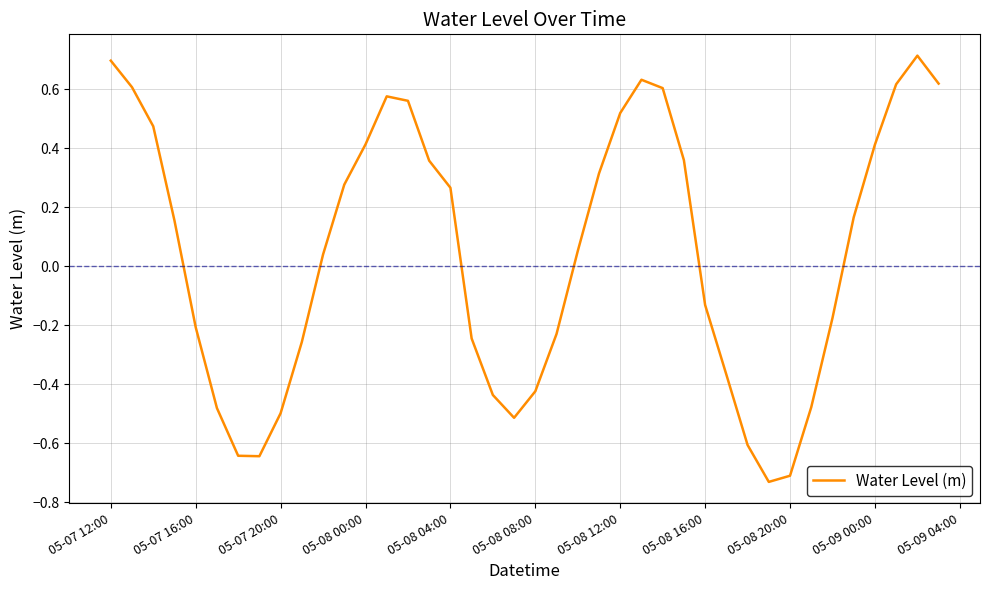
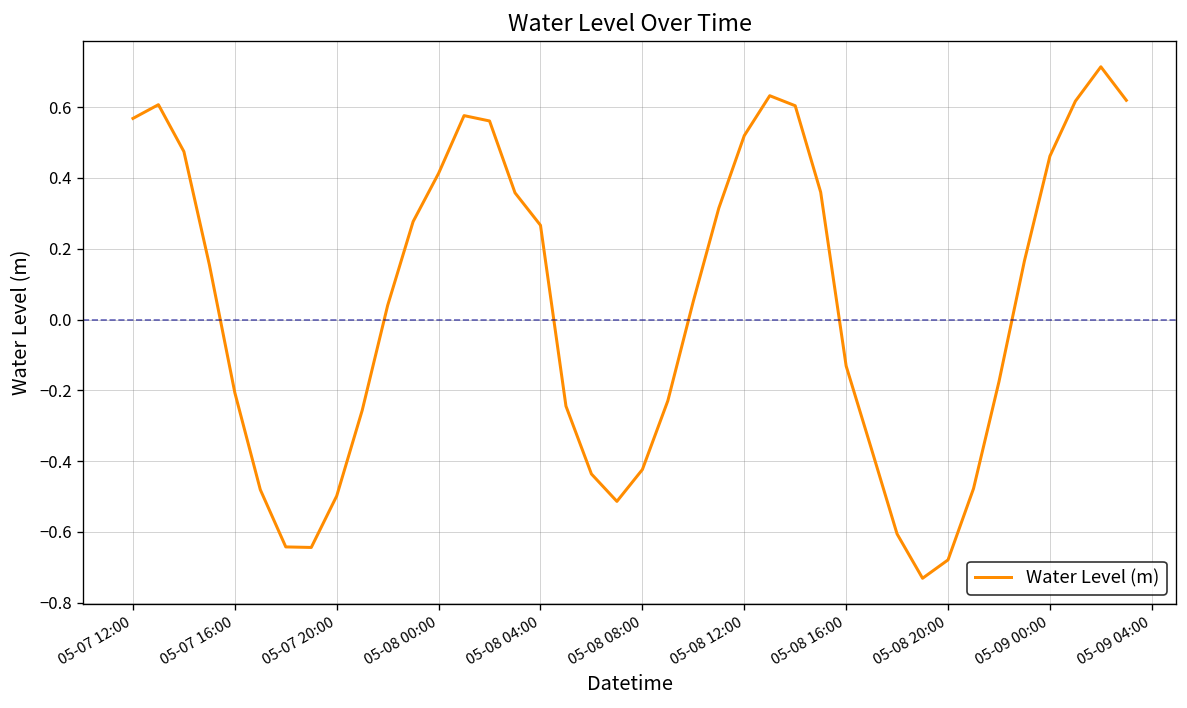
05-07 12:00: 0.70 -> 0.57
05-08 20:00: -0.71 -> -0.68
05-09 00:00: 0.41 -> 0.46
